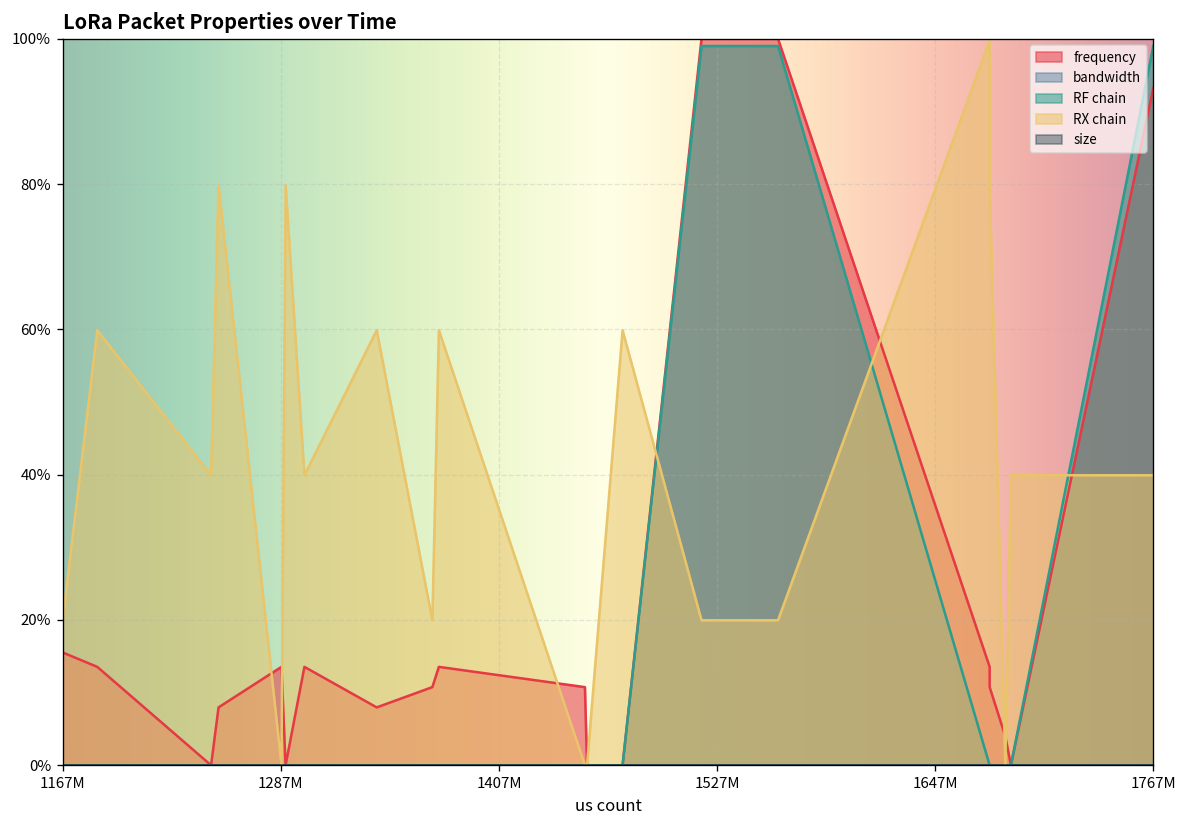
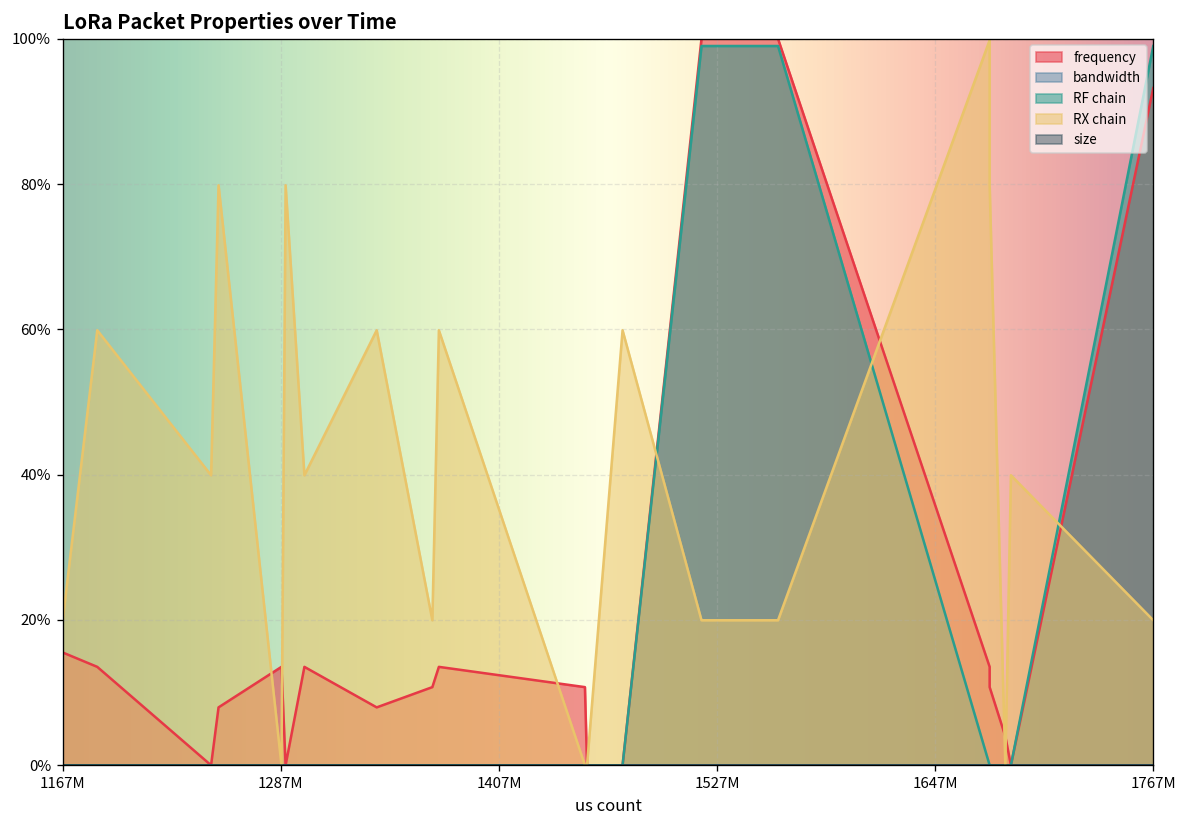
RX chain, 1767M: 40% -> 20%
